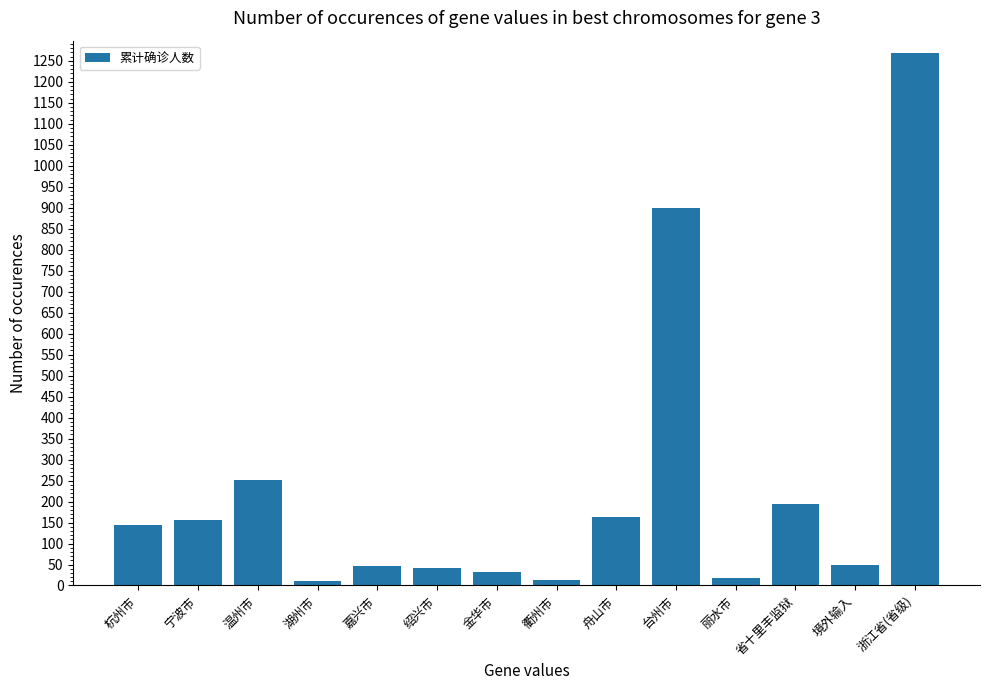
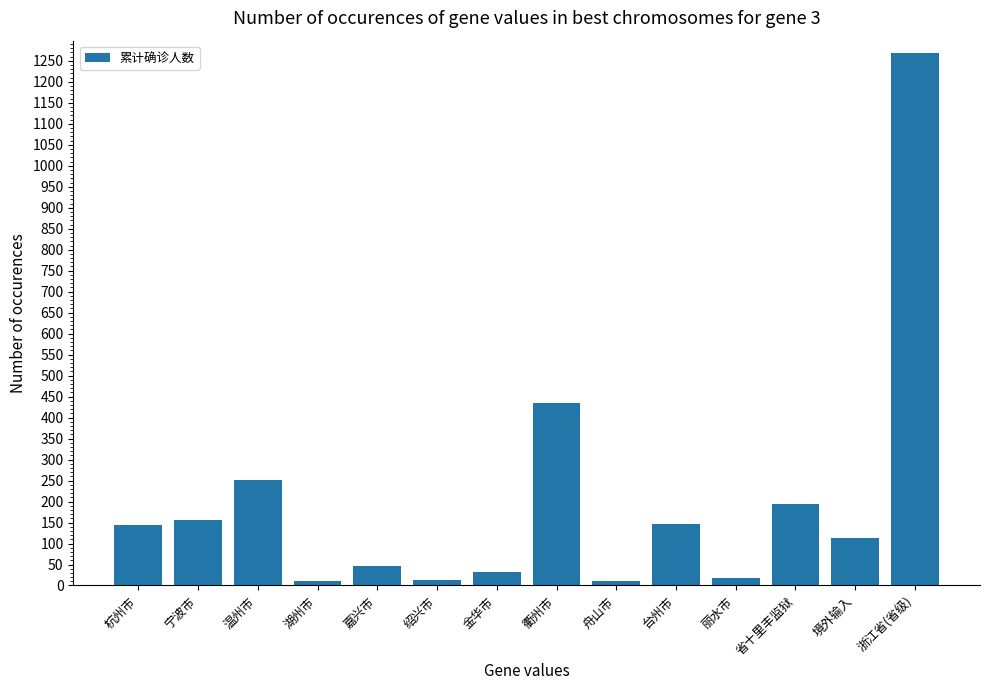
绍兴市: 40 -> 10
衢州市: 10 -> 440
舟山市: 160 -> 10
台州市: 900 -> 150
境外输入: 50 -> 110
